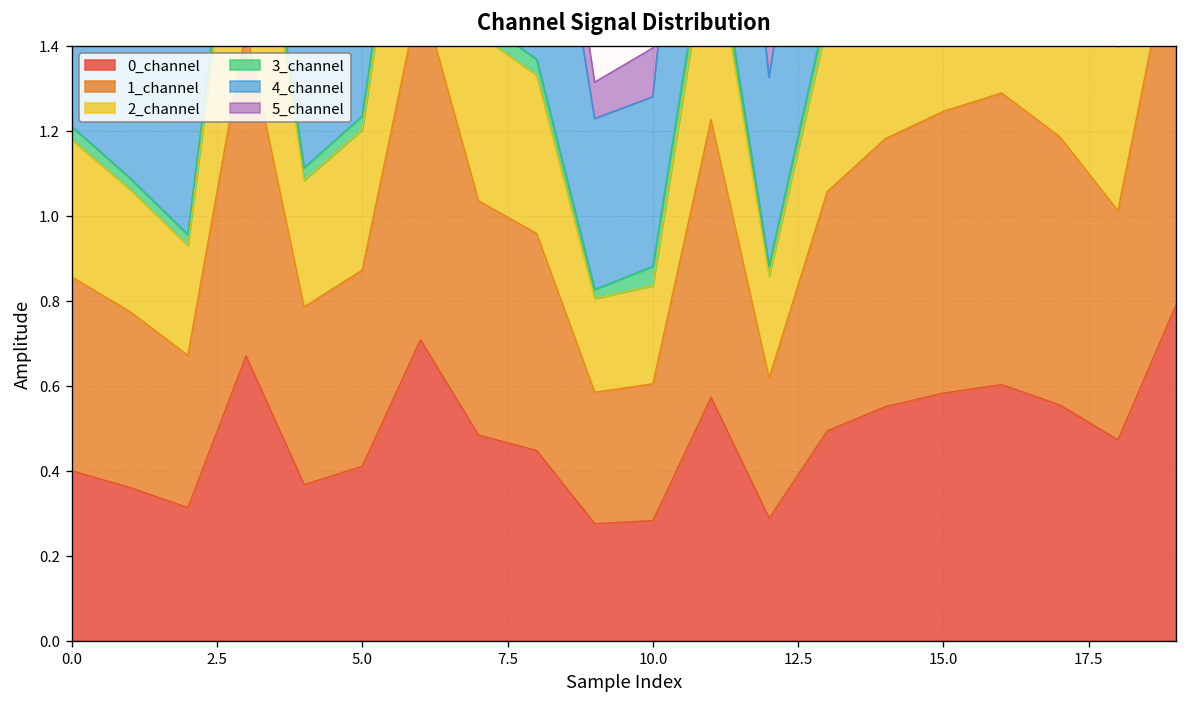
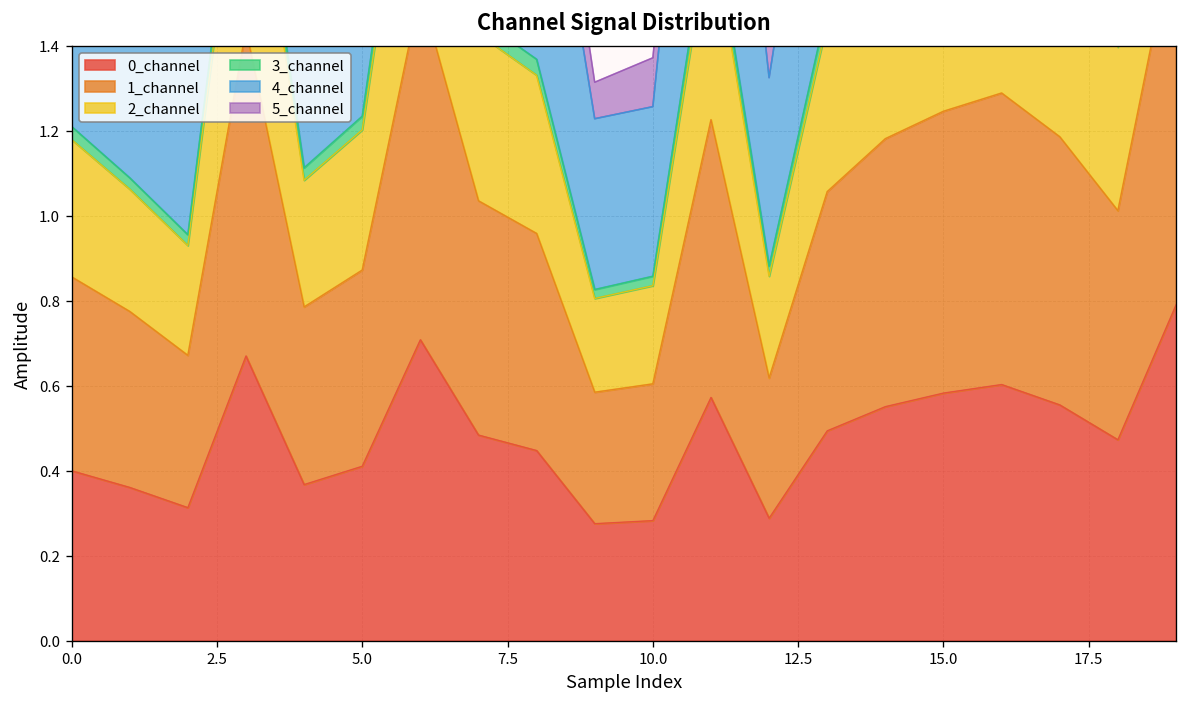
3_channel, 10.0: 0.05 -> 0.02
